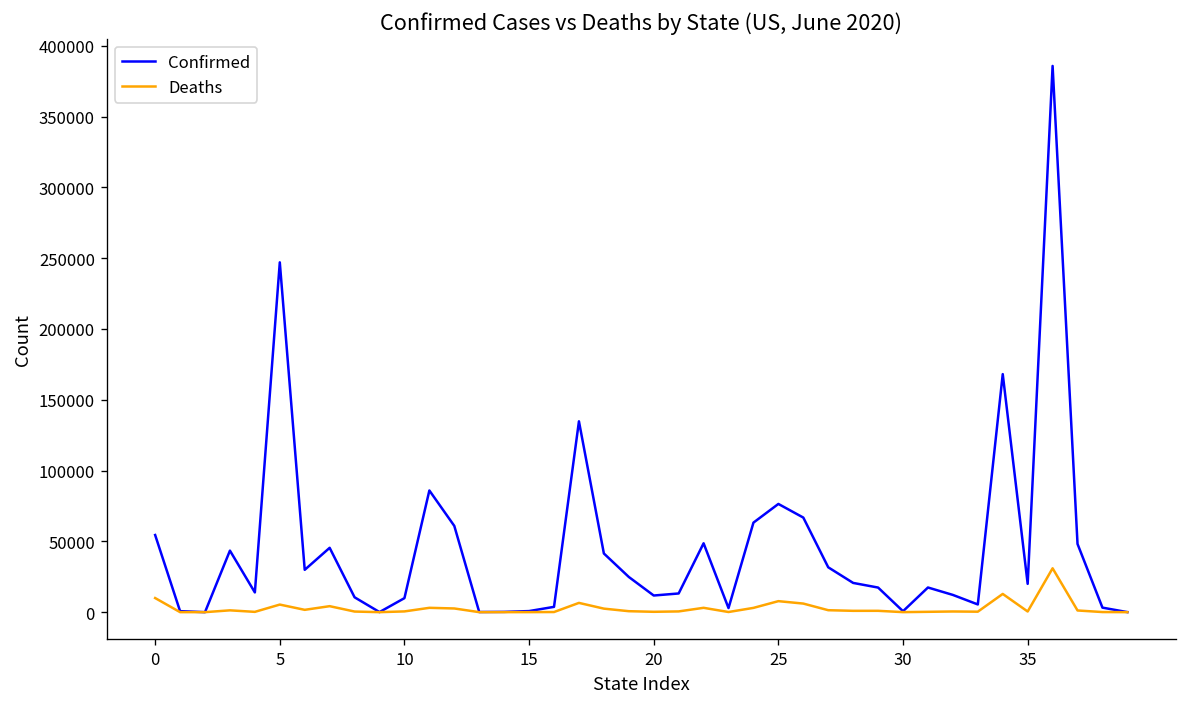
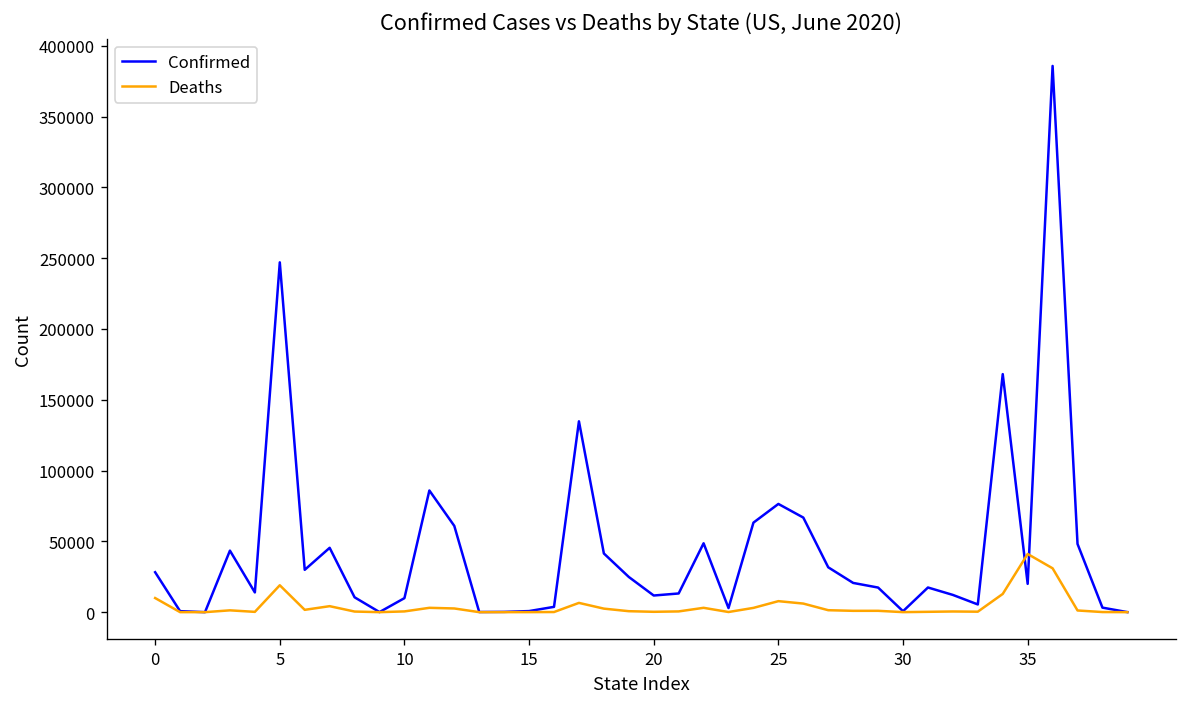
Confirmed, 0: 54000 -> 28000
Deaths, 5: 5000 -> 19000
Deaths, 35: 0 -> 41000
